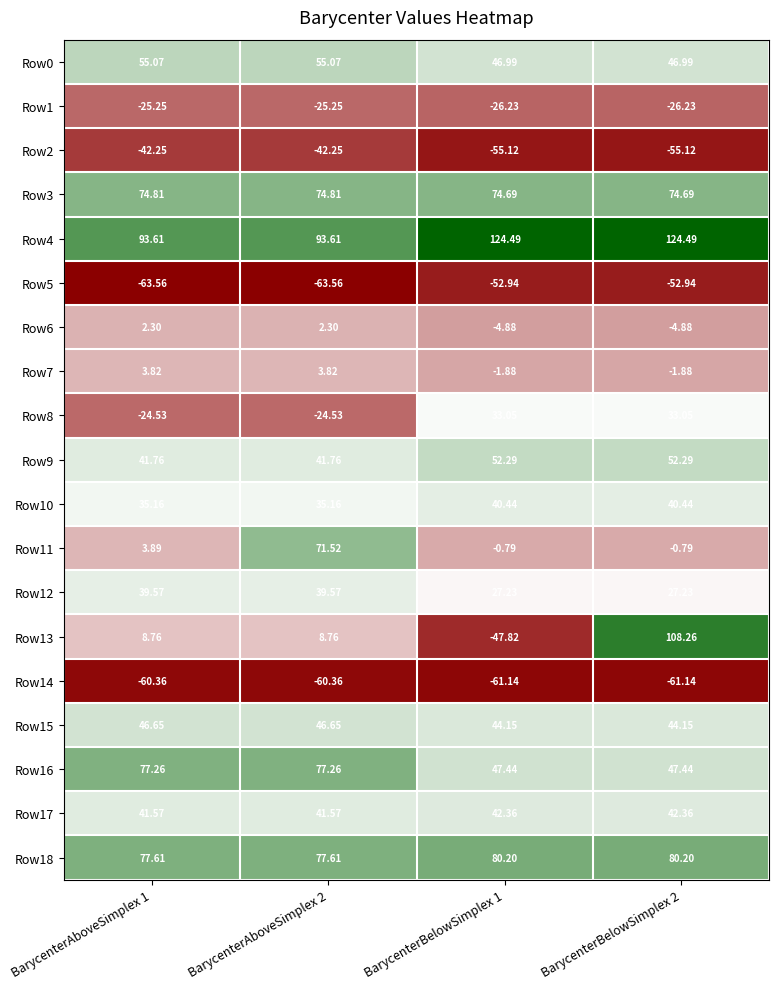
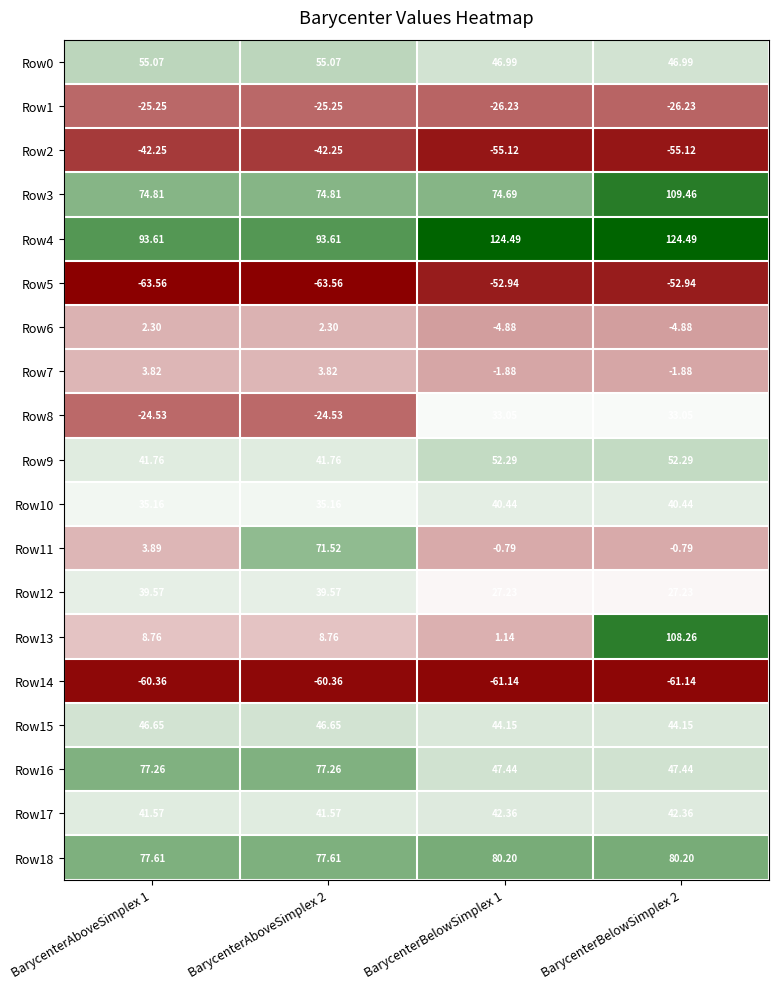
Row3, BarycenterBelowSimplex 2: 74.69 -> 109.46
Row13, BarycenterBelowSimplex 1: -47.82 -> 1.14
